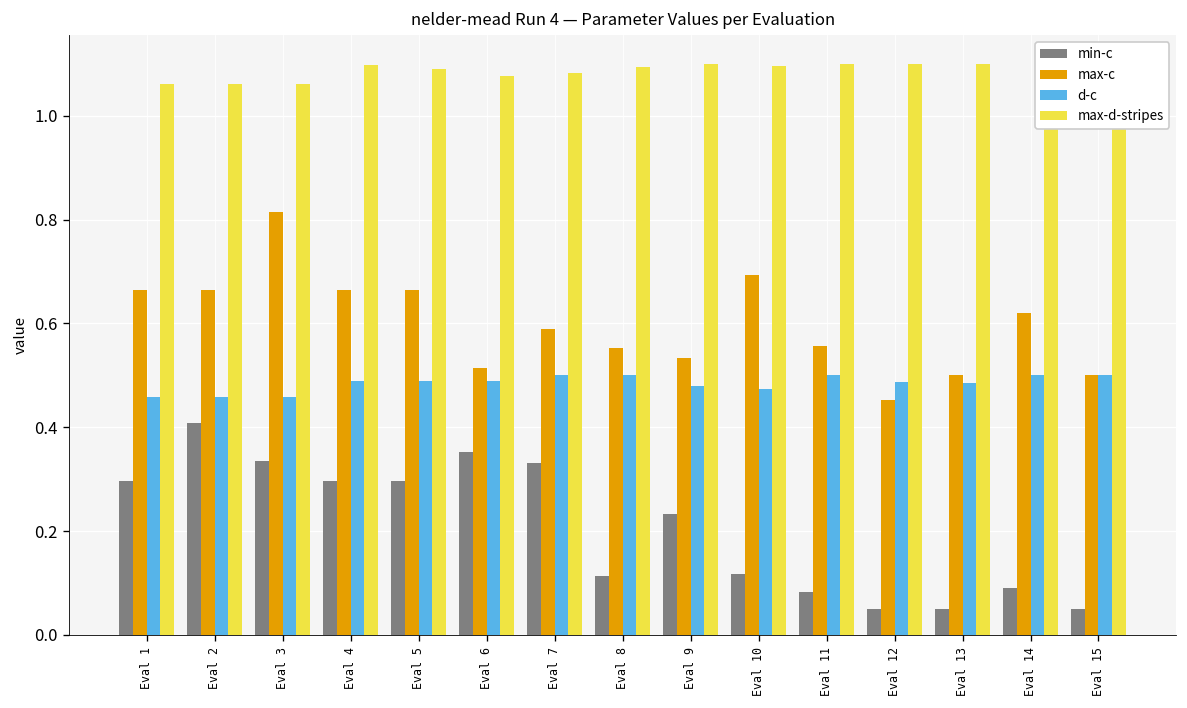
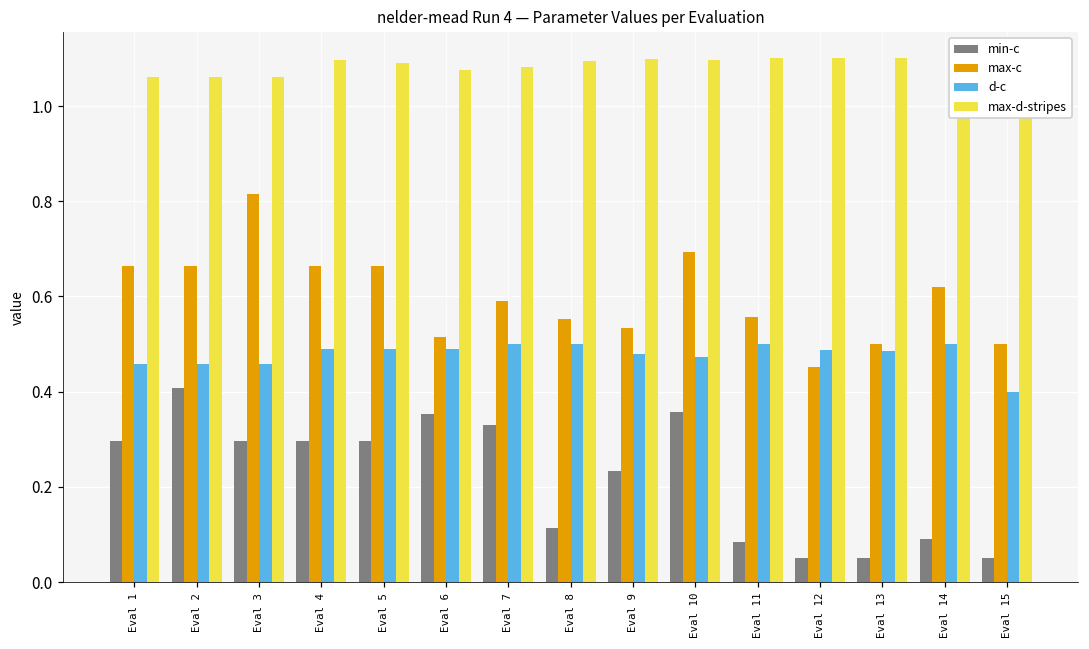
min-c, Eval 3: 0.34 -> 0.30
min-c, Eval 10: 0.12 -> 0.36
d-c, Eval 15: 0.5 -> 0.4
